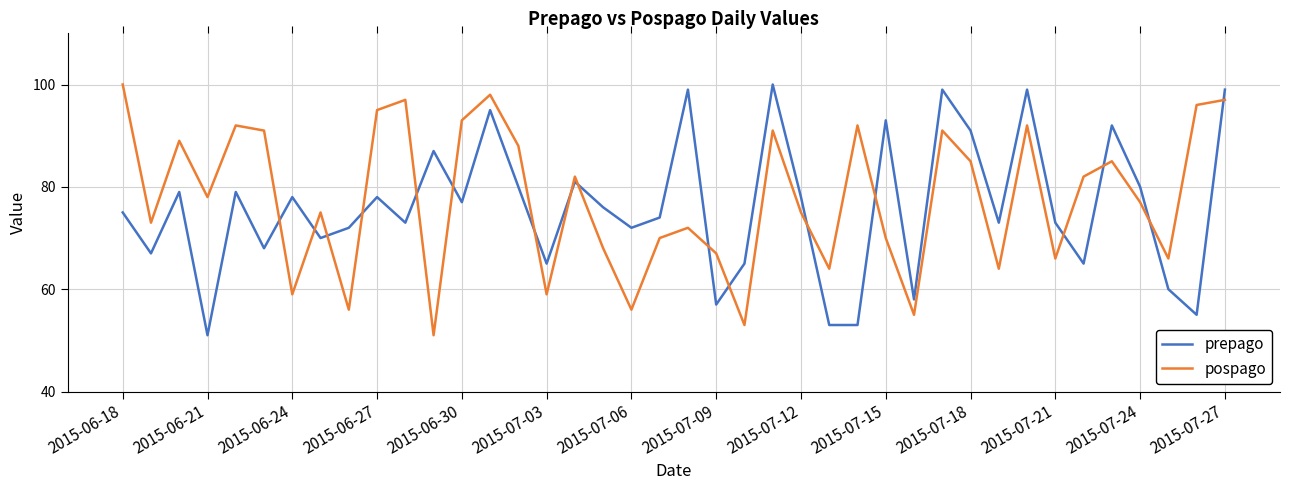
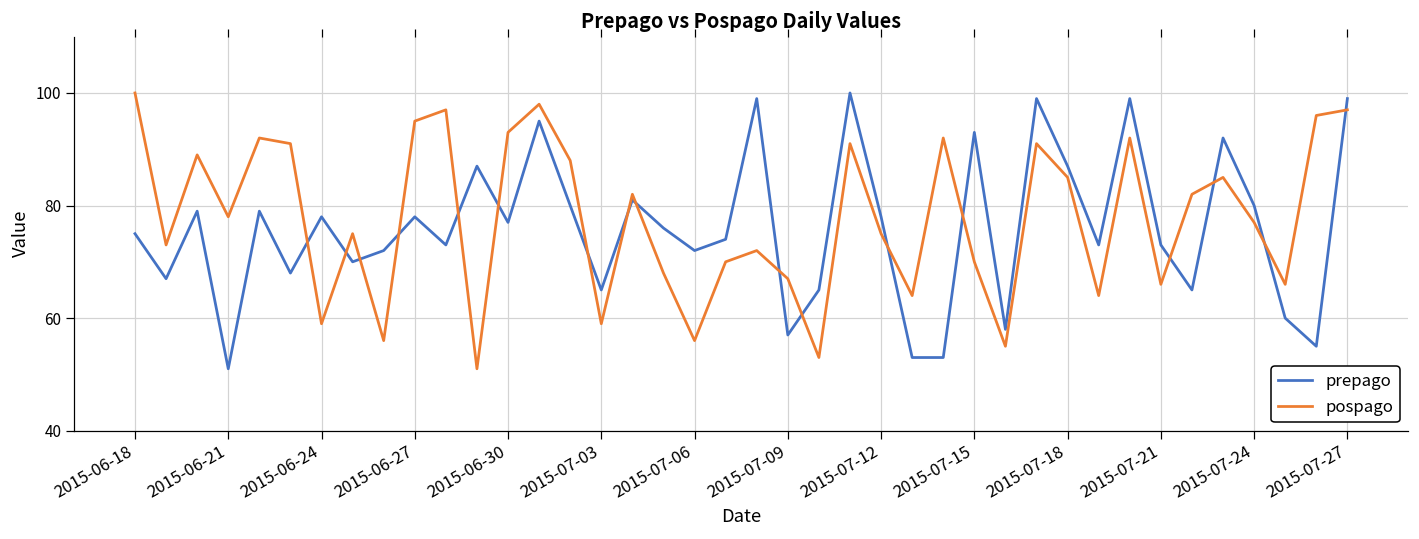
prepago, 2015-07-18: 91 -> 87
